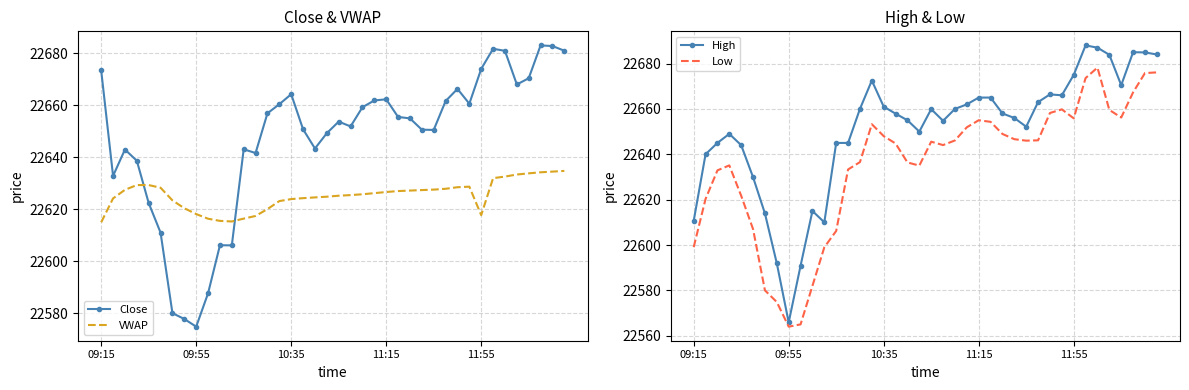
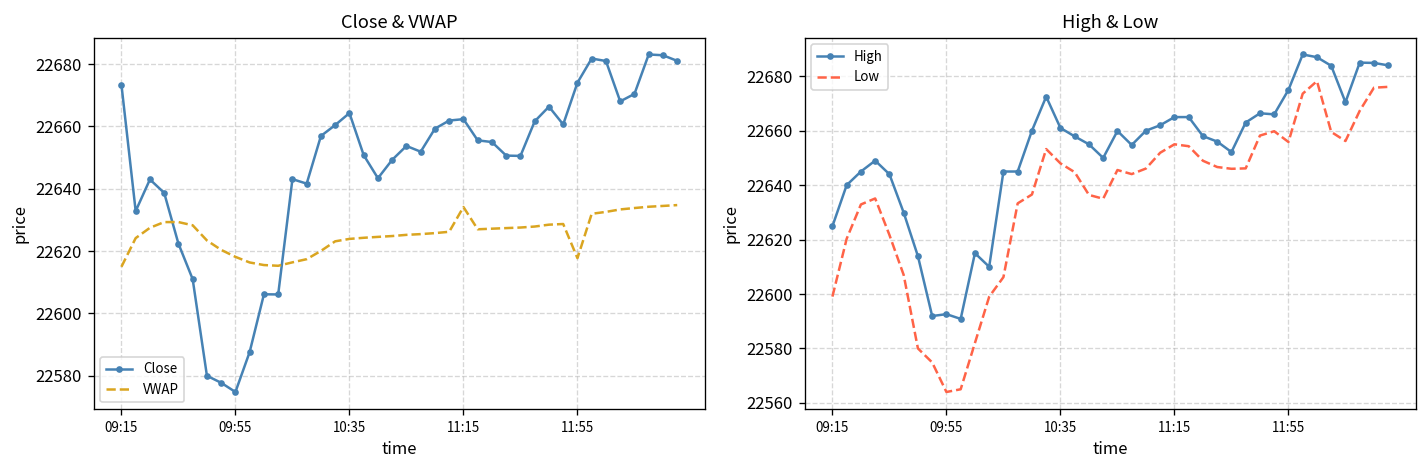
Close & VWAP, VWAP, 11:15: 22627 -> 22634
High & Low, High, 09:15: 22611 -> 22625
High & Low, High, 09:55: 22566 -> 22593
